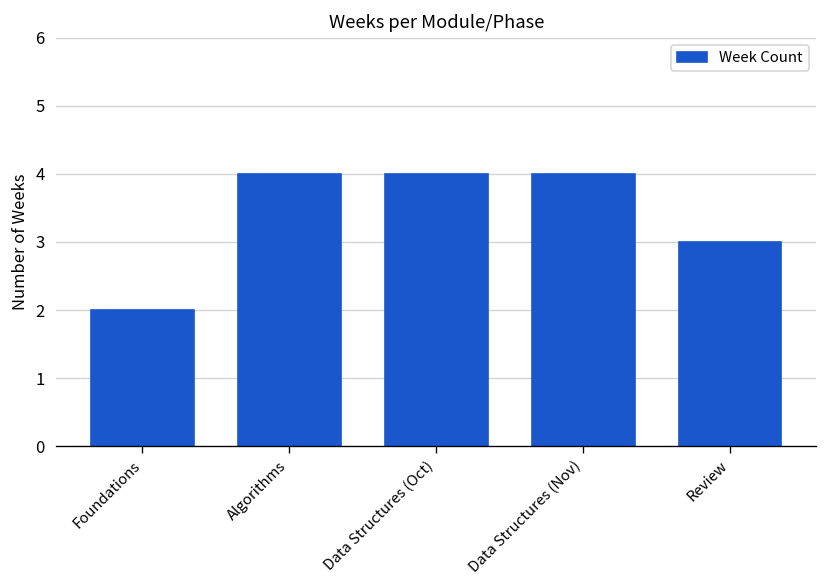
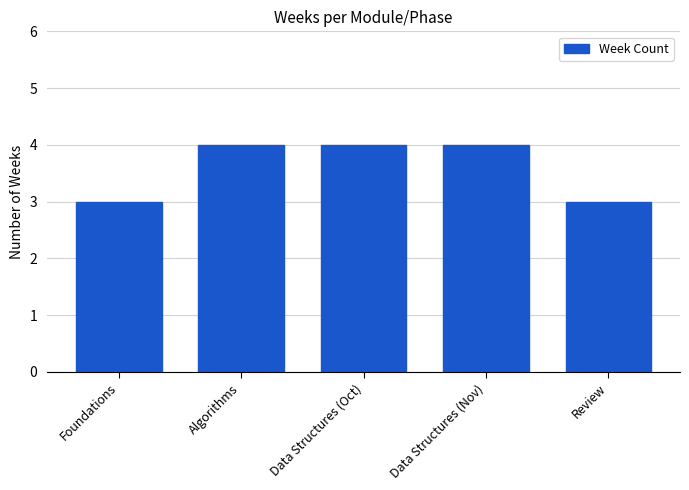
Foundations: 2 -> 3
